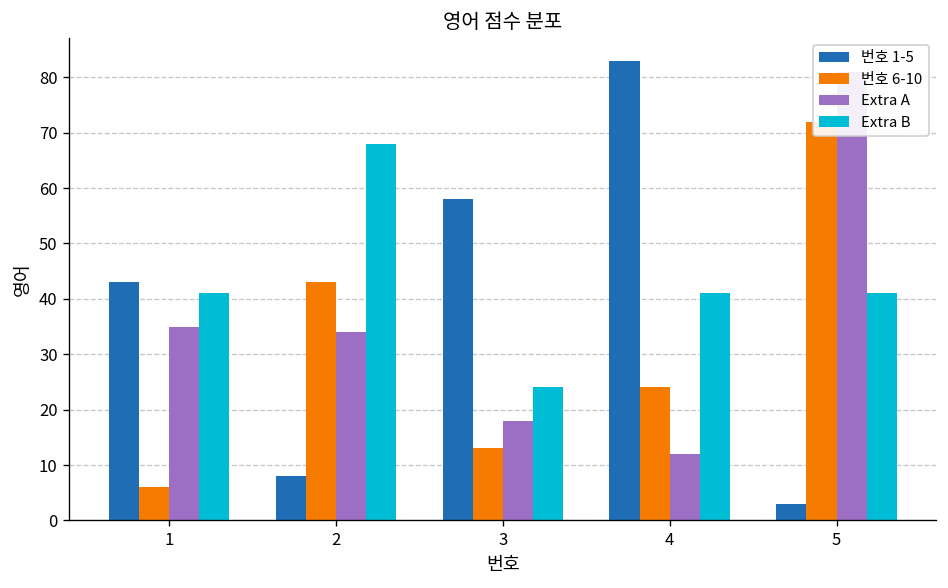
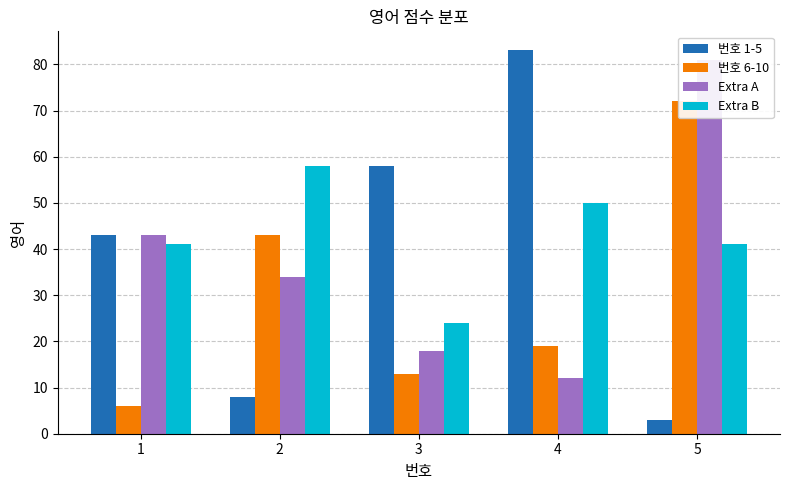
Extra A, 1: 35 -> 43
Extra B, 2: 68 -> 58
번호 6-10, 4: 24 -> 19
Extra B, 4: 41 -> 50
